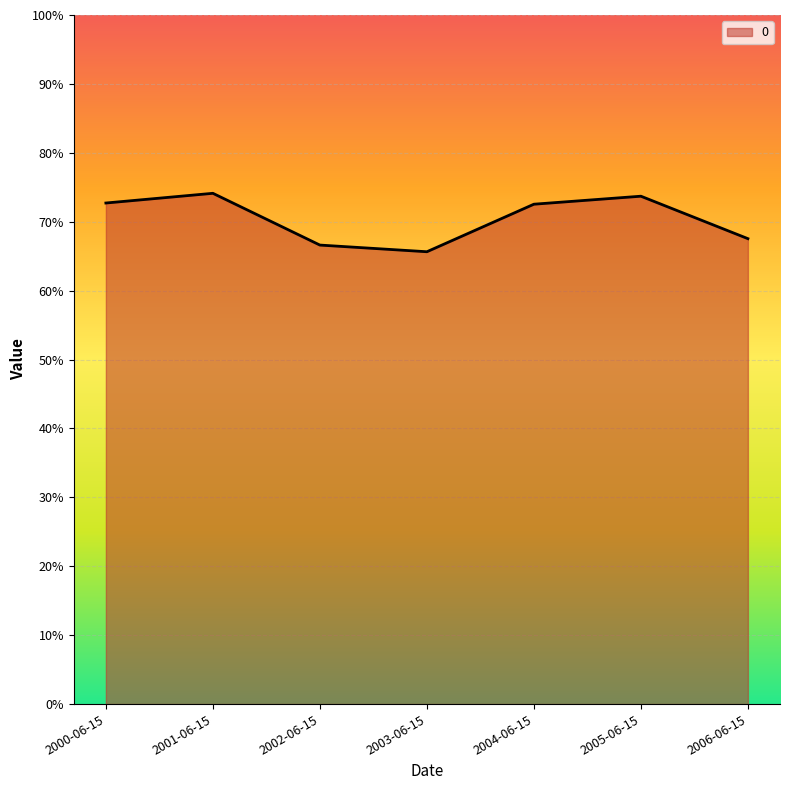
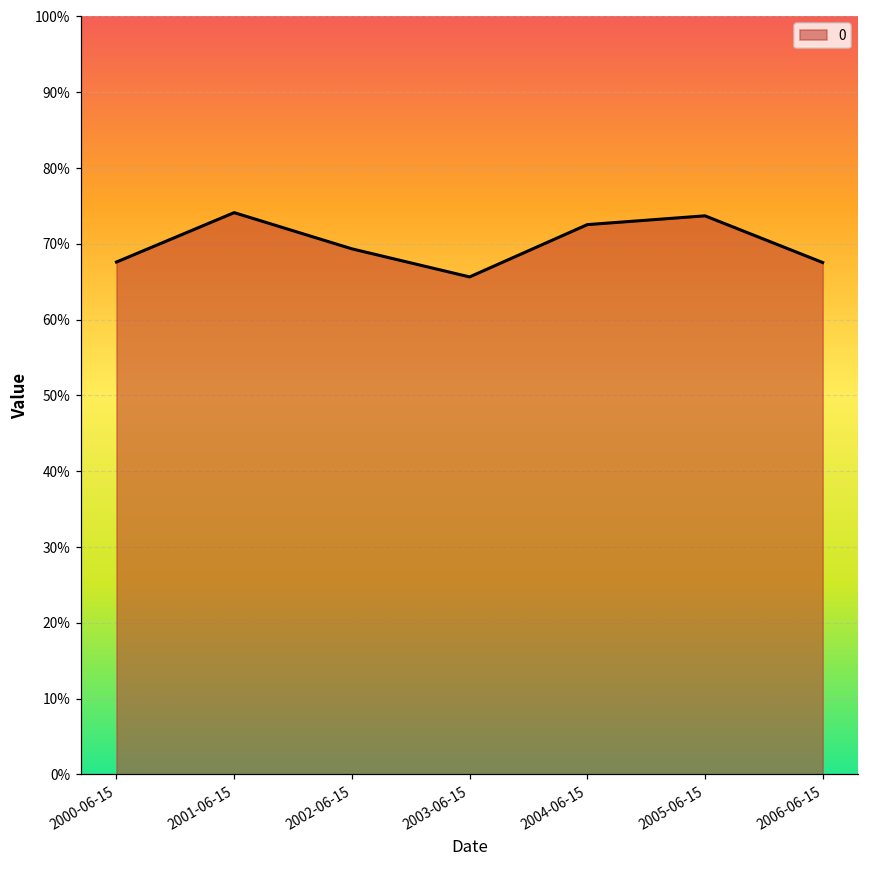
2000-06-15: 73% -> 68%
2002-06-15: 67% -> 69%
